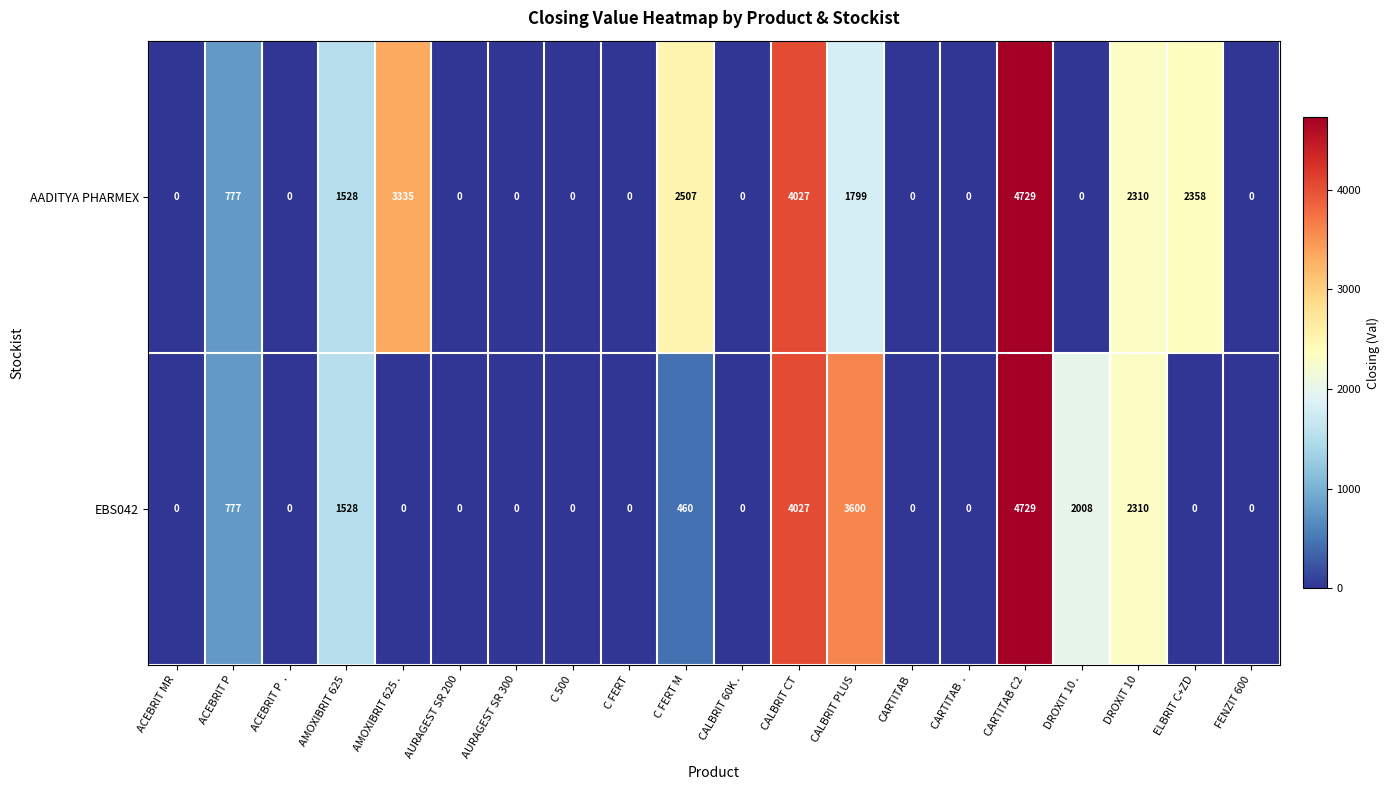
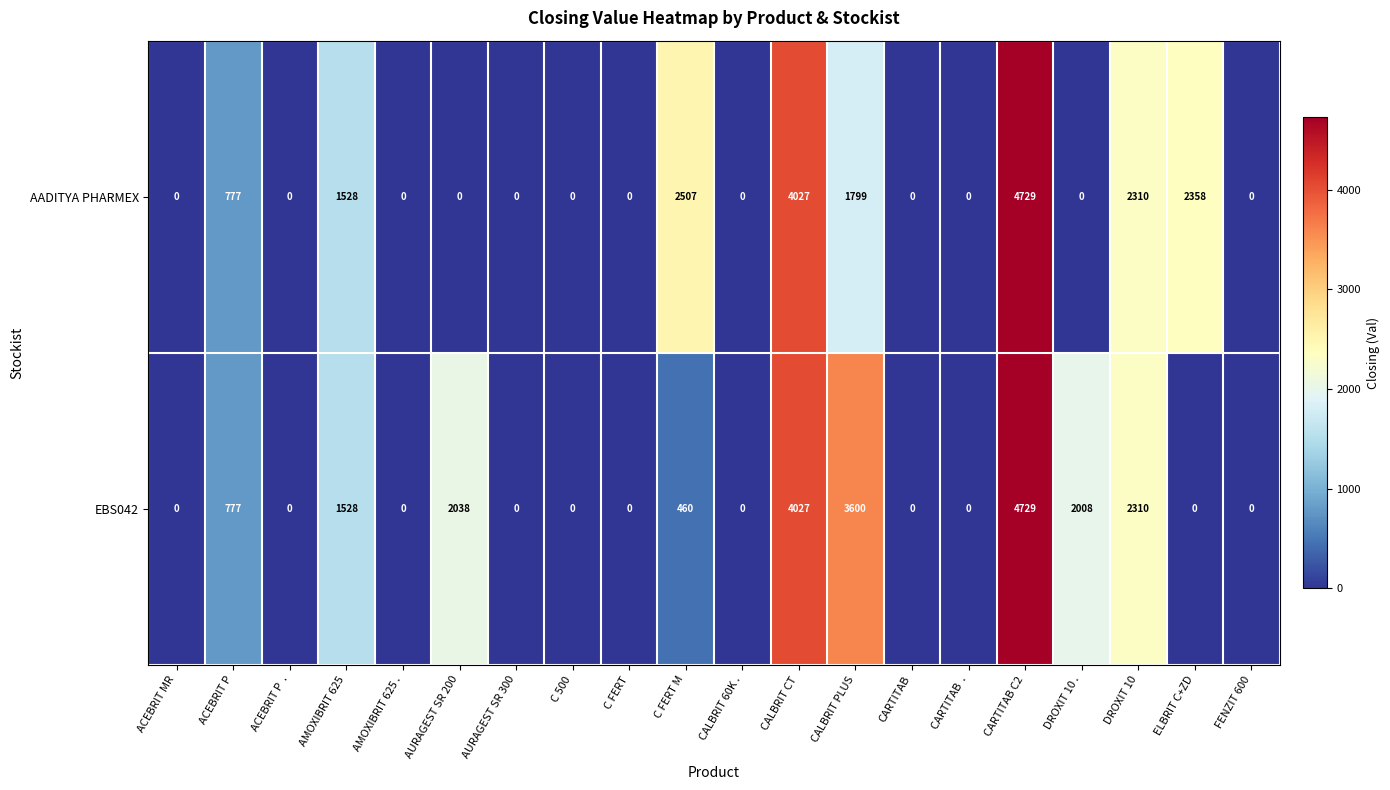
AADITYA PHARMEX, AMOXIBRIT 625 .: 3335 -> 0
EBS042, AURAGEST SR 200: 0 -> 2038
